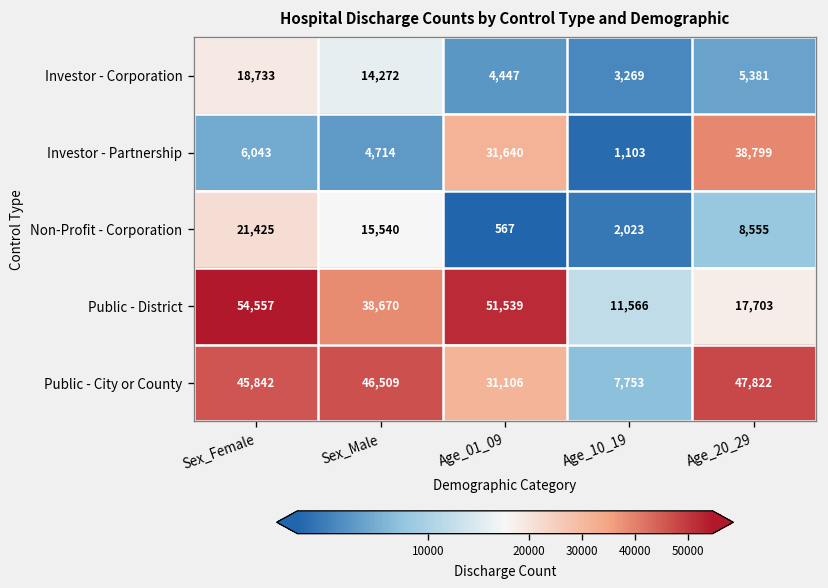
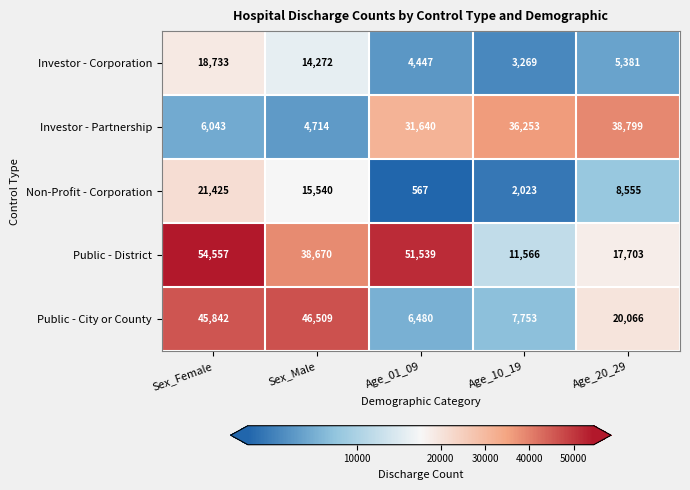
Investor - Partnership, Age_10_19: 1,103 -> 36,253
Public - City or County, Age_01_09: 31,106 -> 6,480
Public - City or County, Age_20_29: 47,822 -> 20,066
